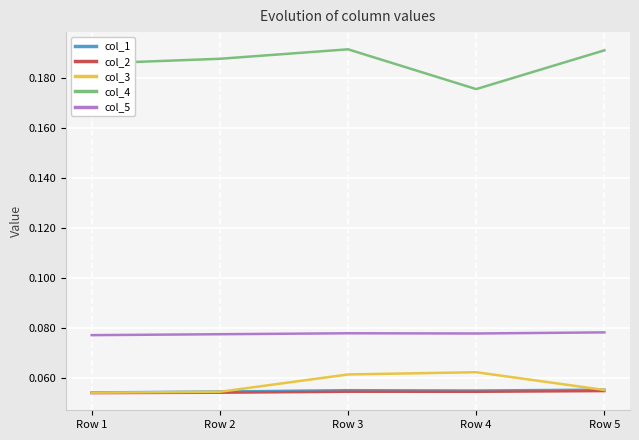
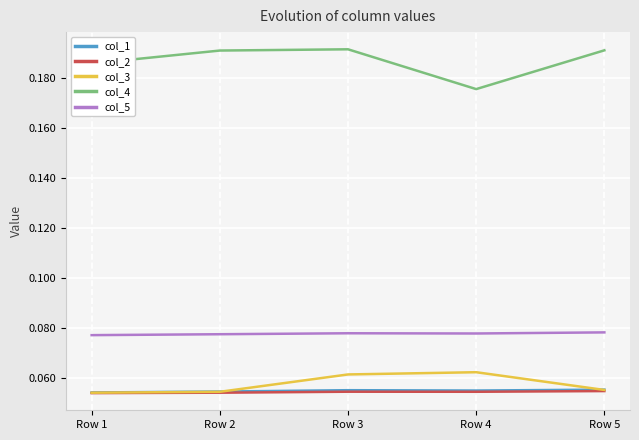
col_4, Row 2: 0.188 -> 0.191
